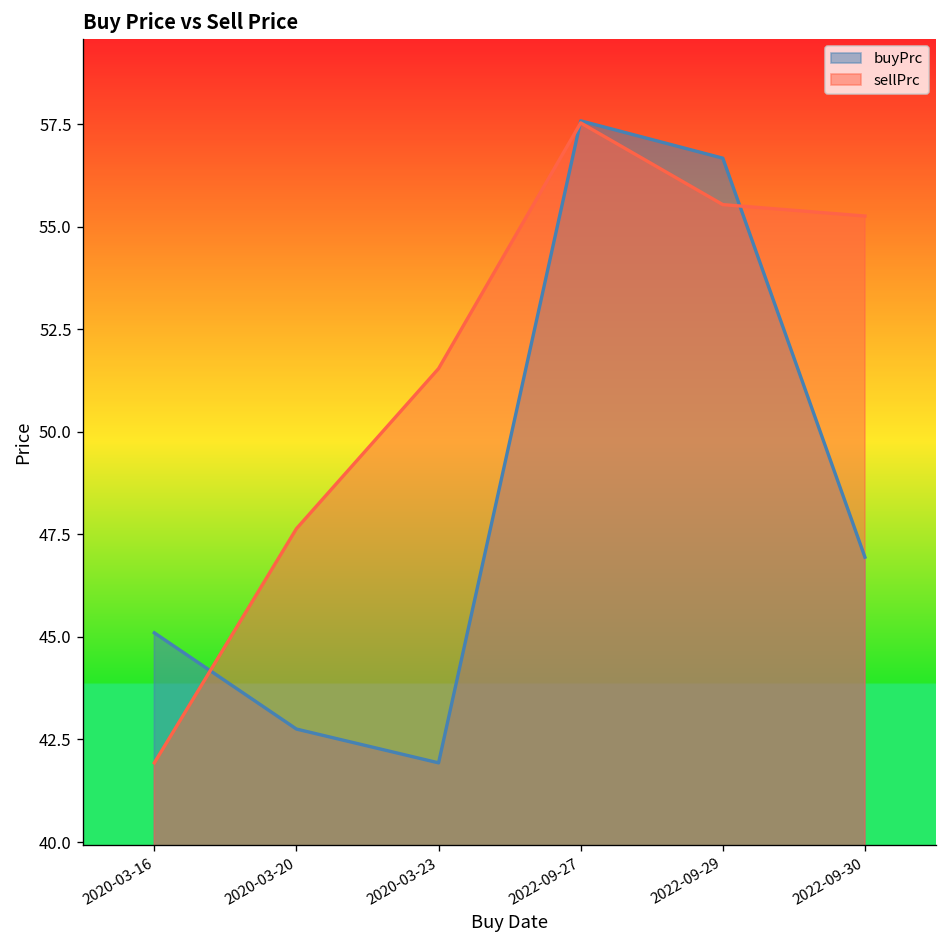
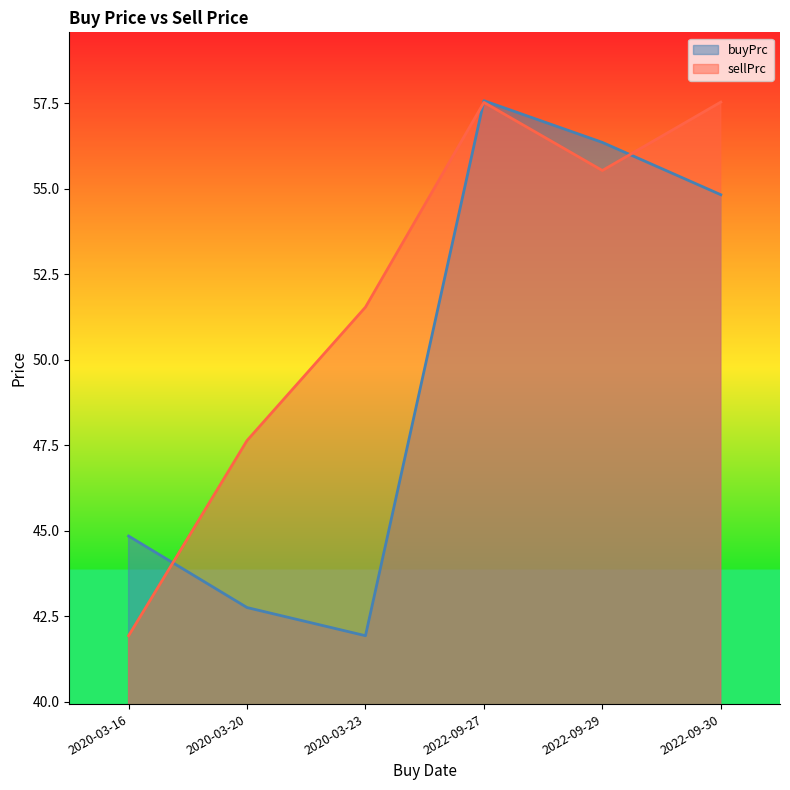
buyPrc, 2020-03-16: 45.1 -> 44.8
buyPrc, 2022-09-29: 56.7 -> 56.4
buyPrc, 2022-09-30: 46.9 -> 54.8
sellPrc, 2022-09-30: 55.3 -> 57.5
